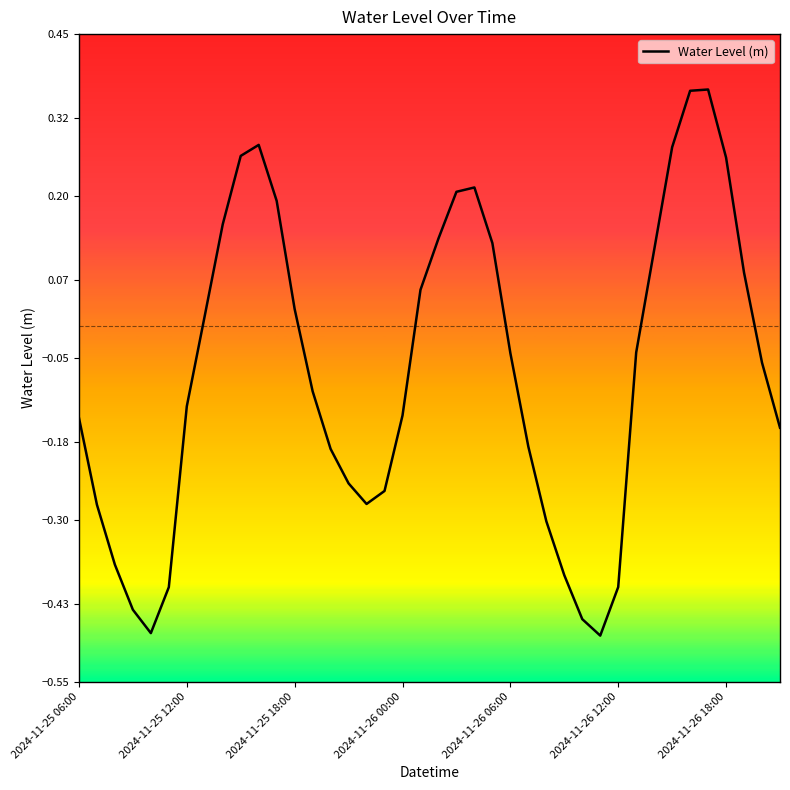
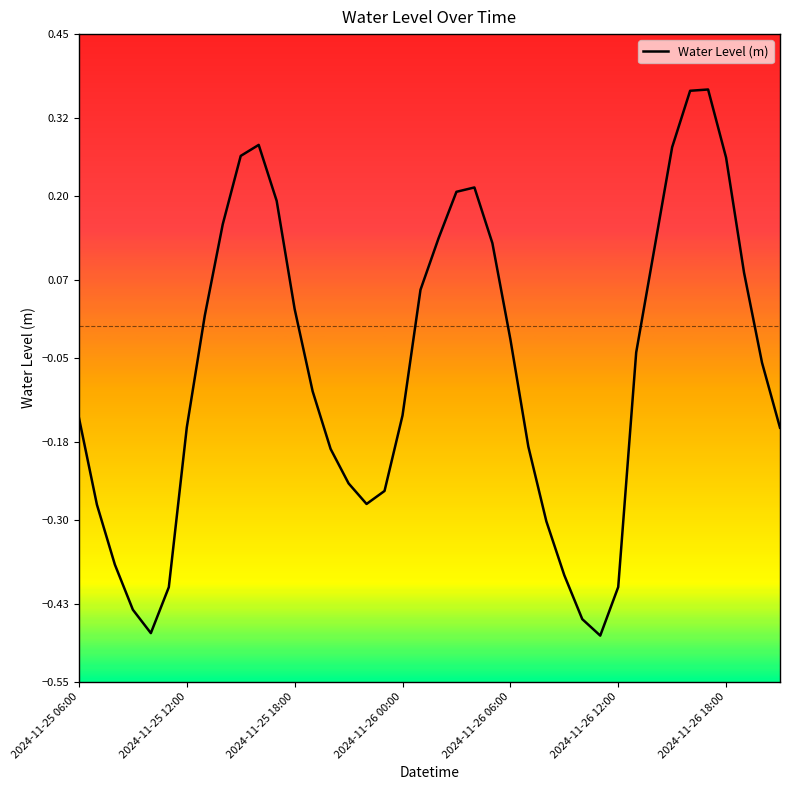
2024-11-25 12:00: -0.12 -> -0.16
2024-11-26 06:00: -0.04 -> -0.02
